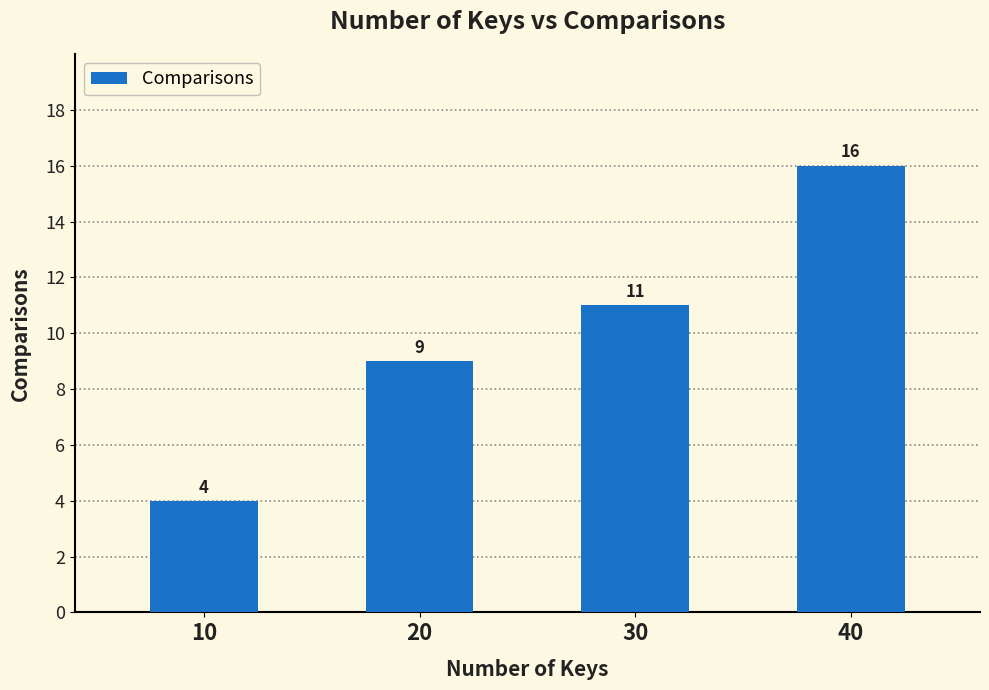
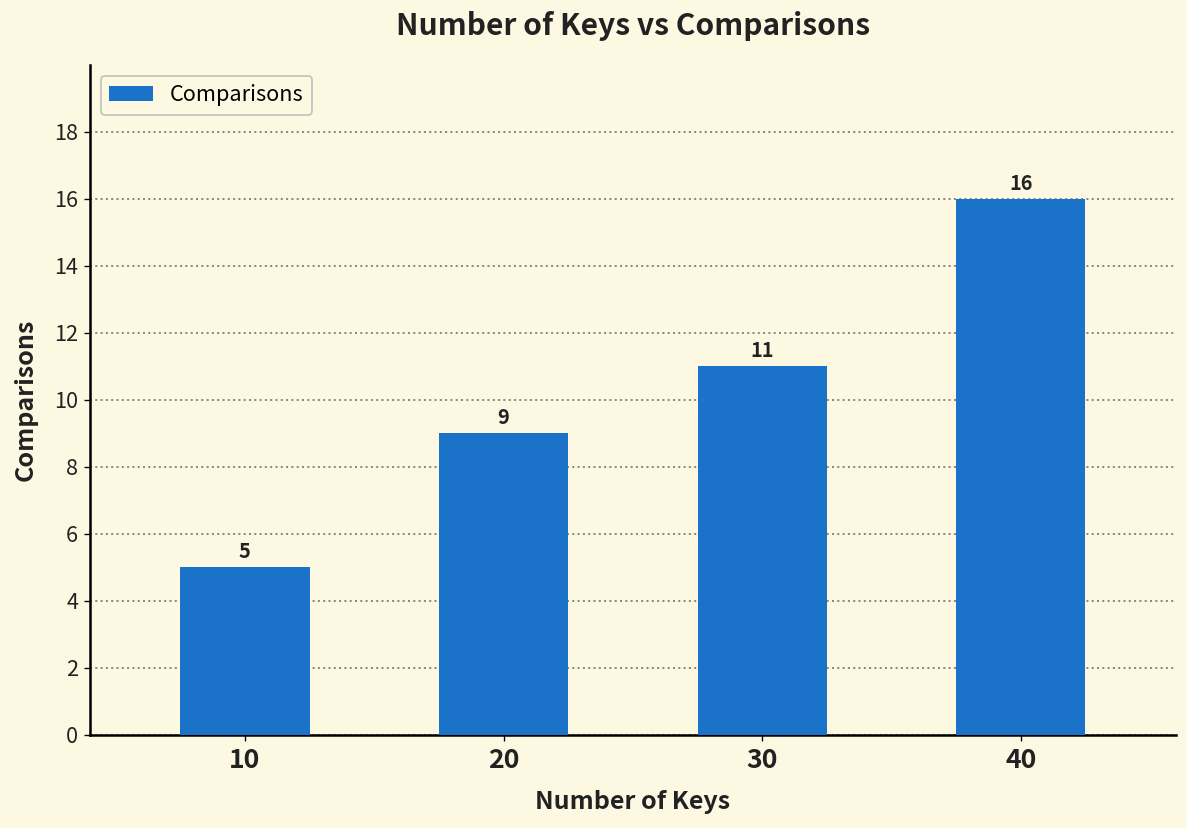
10: 4 -> 5
